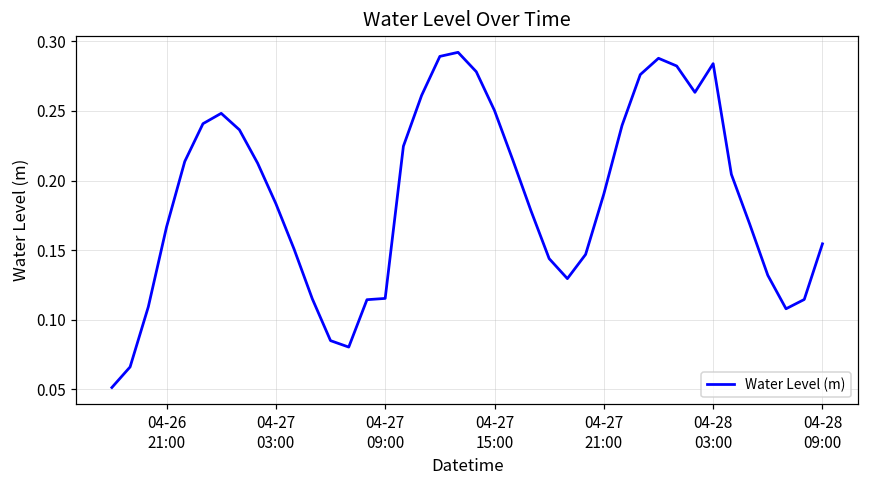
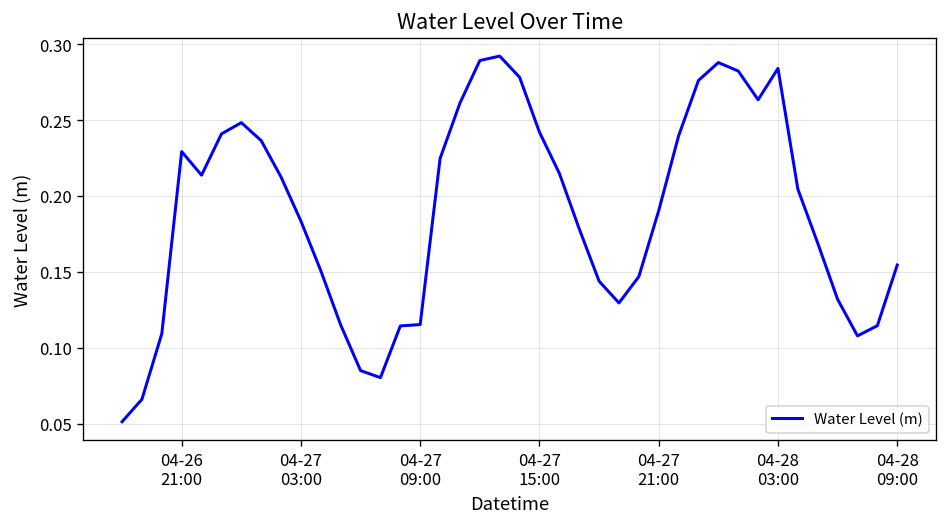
04-26 21:00: 0.167 -> 0.229
04-27 15:00: 0.250 -> 0.242
